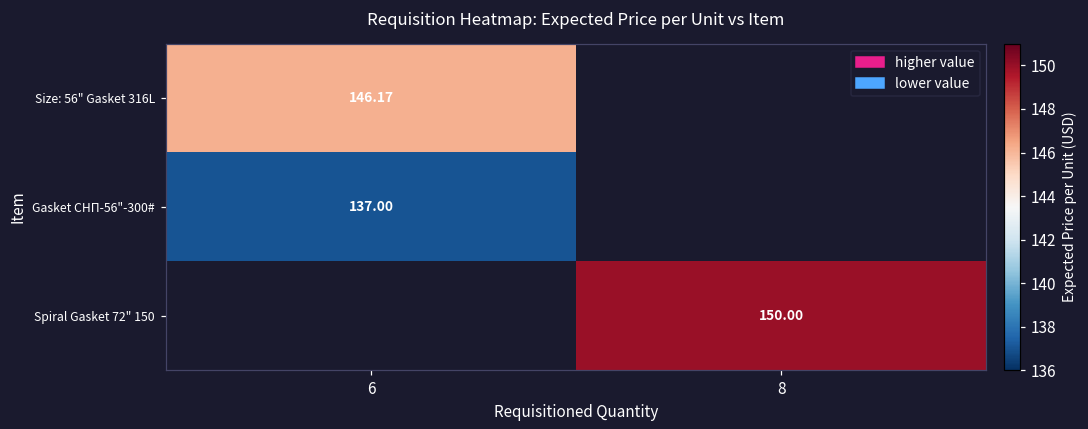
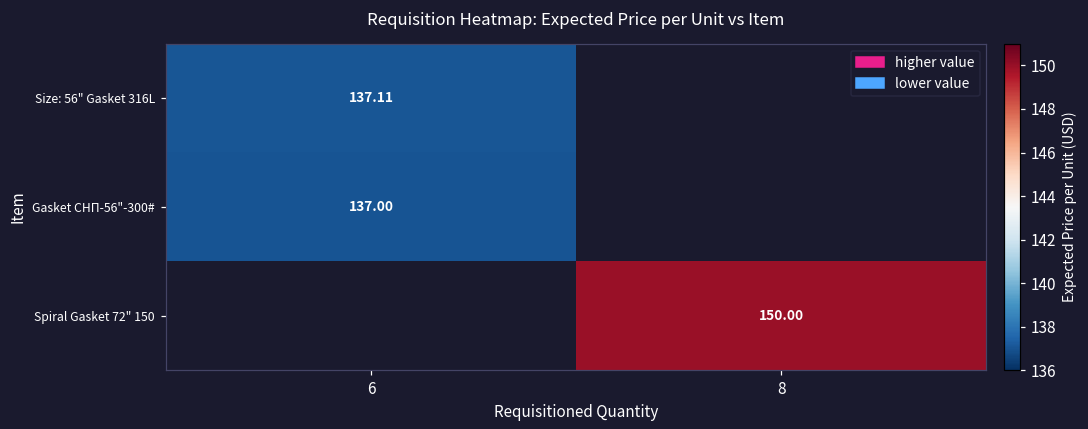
Size: 56" Gasket 316L, 6: 146.17 -> 137.11
